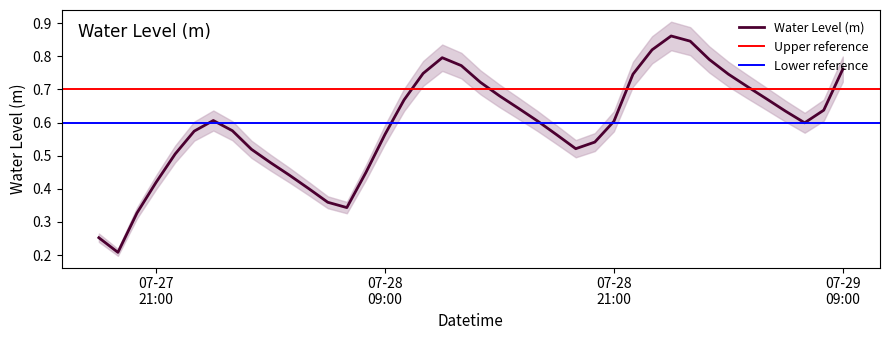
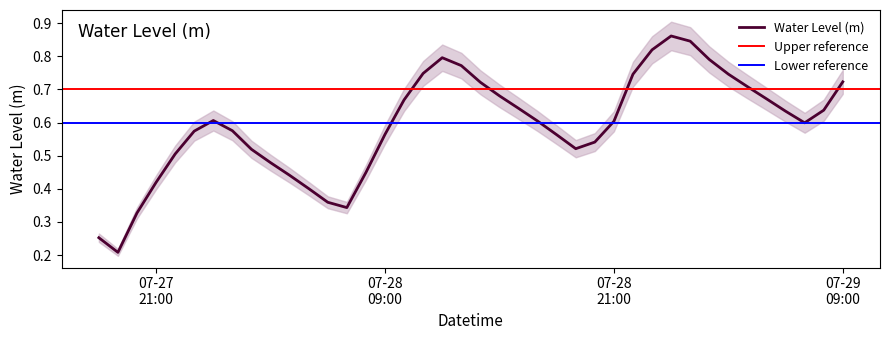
Water Level (m), 07-29 09:00: 0.76 -> 0.72
